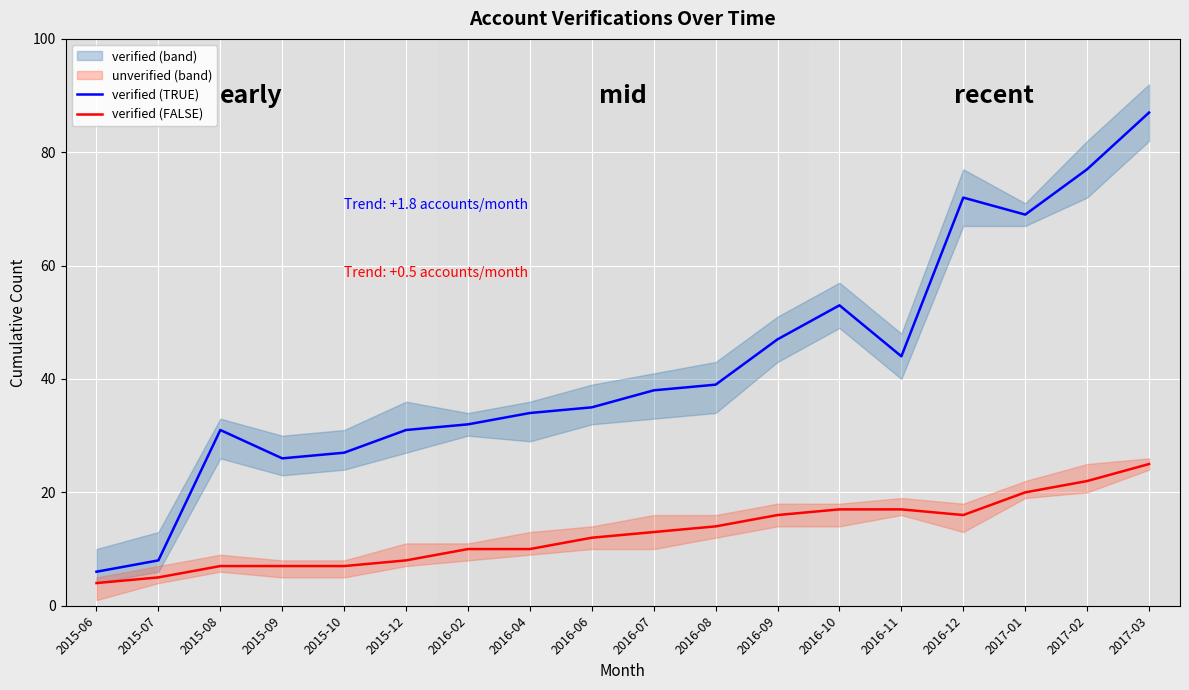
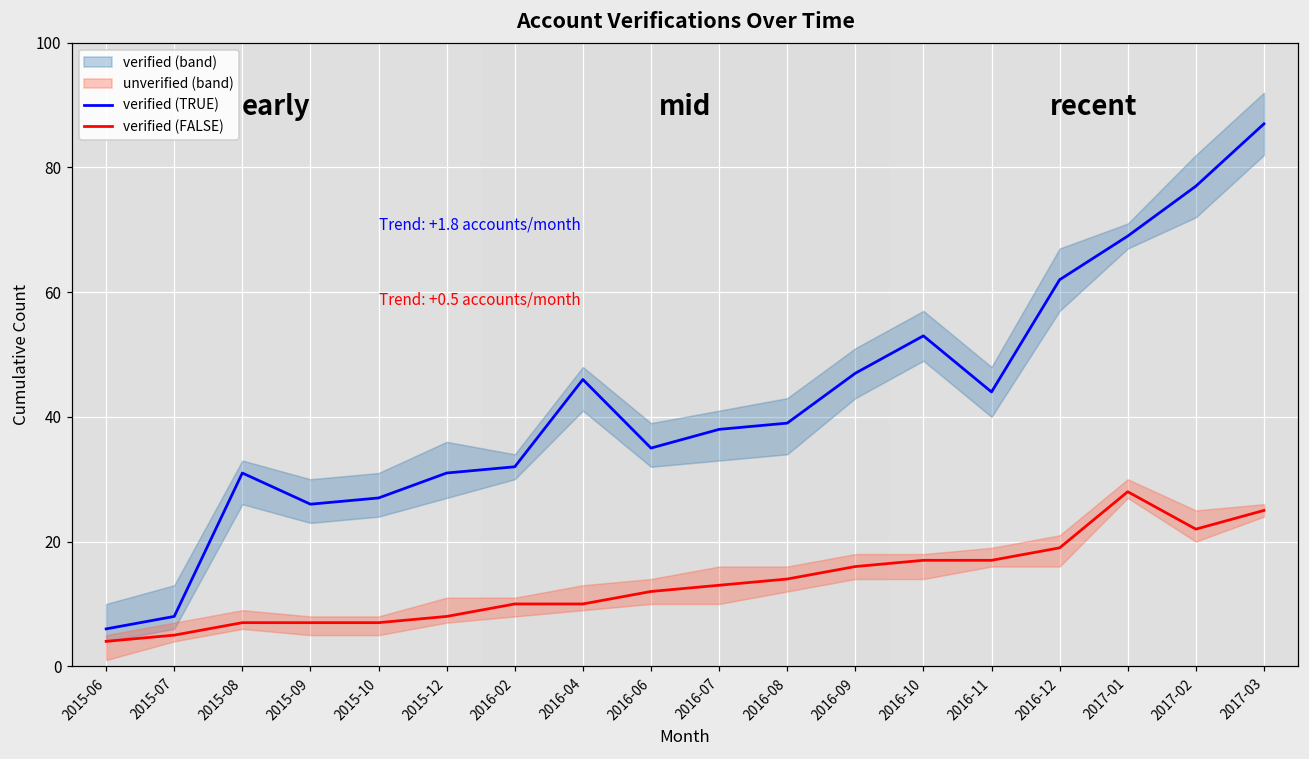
verified (TRUE), 2016-04: 34 -> 46
verified (TRUE), 2016-12: 72 -> 62
verified (FALSE), 2016-12: 16 -> 19
verified (FALSE), 2017-01: 20 -> 28
